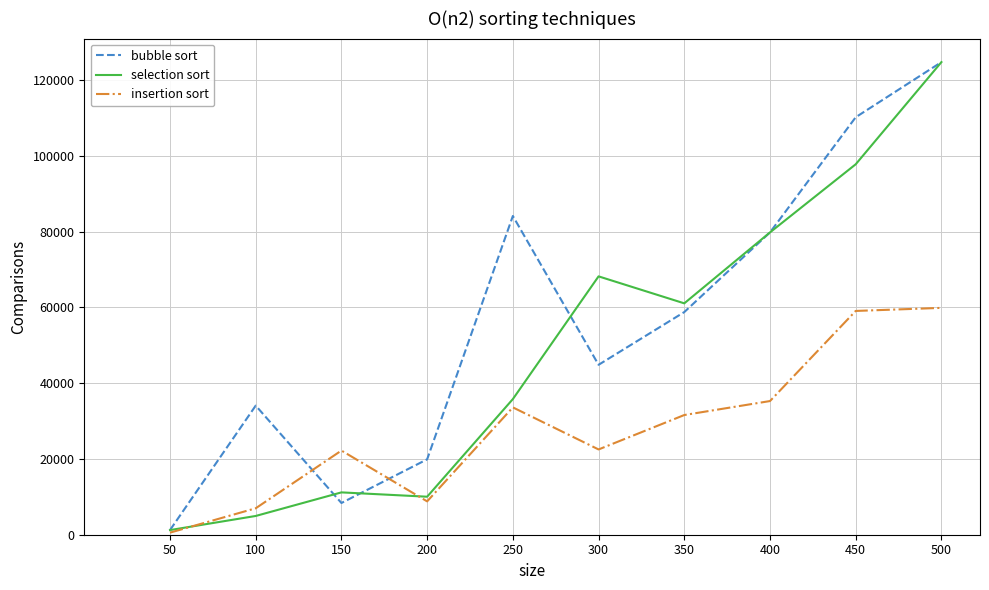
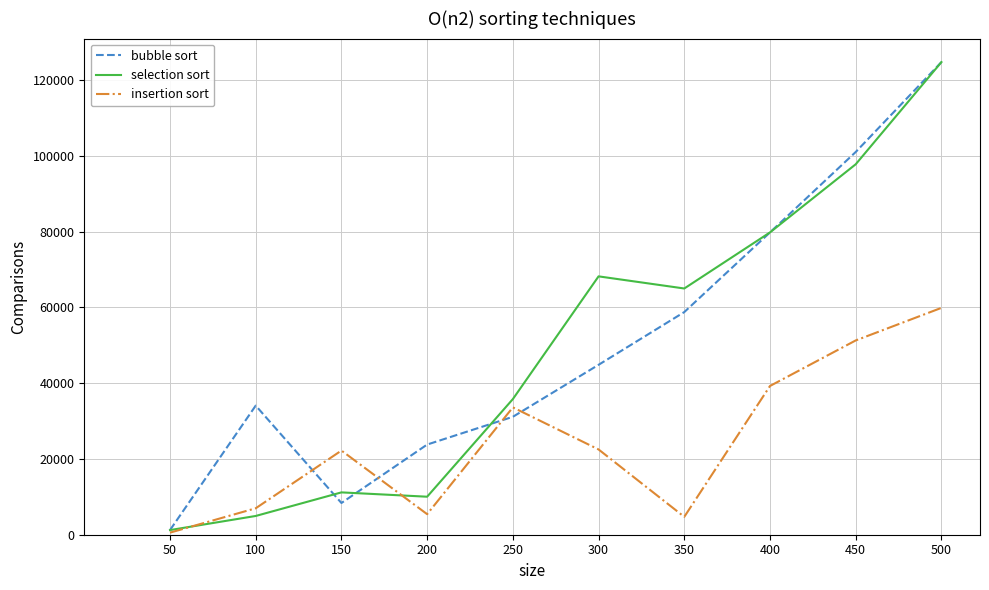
bubble sort, 200: 20000 -> 24000
insertion sort, 200: 9000 -> 5000
bubble sort, 250: 84000 -> 31000
selection sort, 350: 61000 -> 65000
insertion sort, 350: 32000 -> 5000
insertion sort, 400: 35000 -> 39000
bubble sort, 450: 110000 -> 101000
insertion sort, 450: 59000 -> 51000
